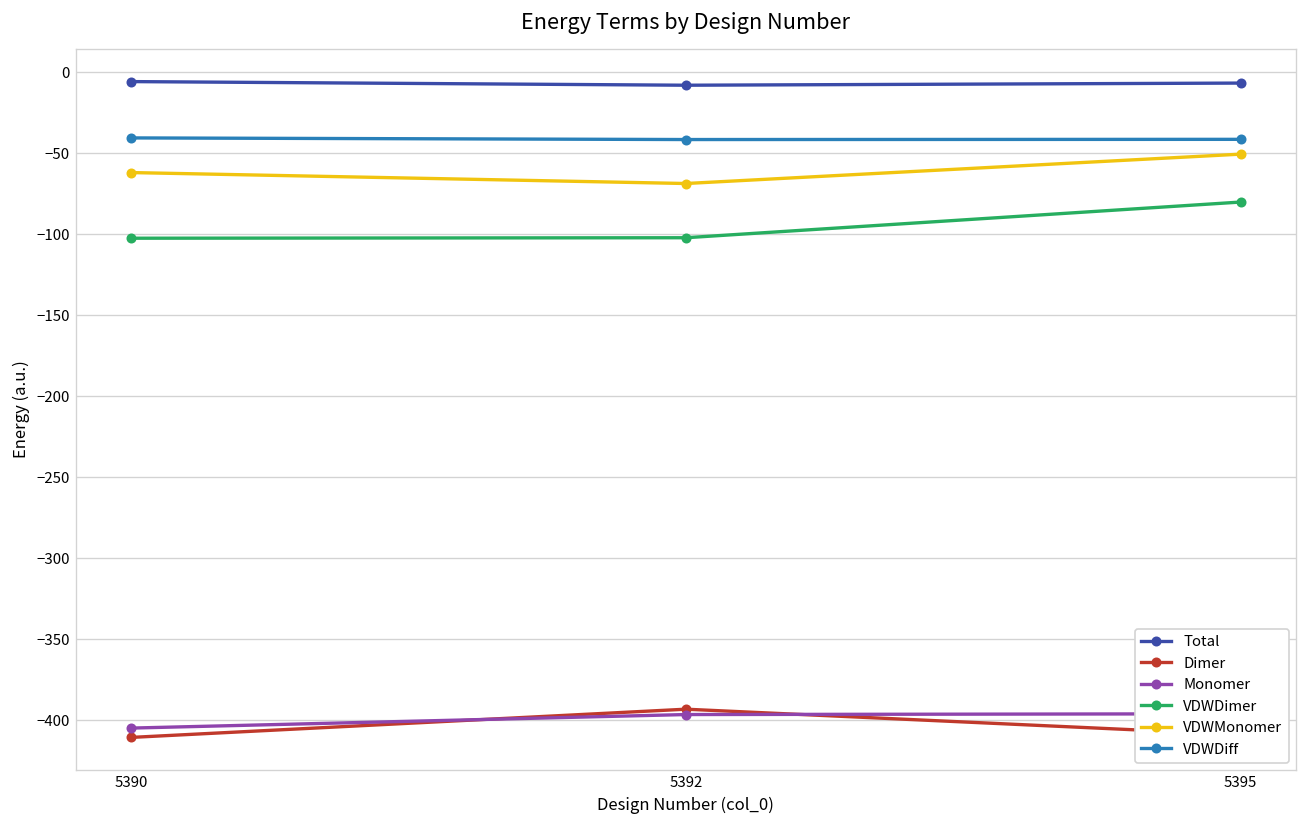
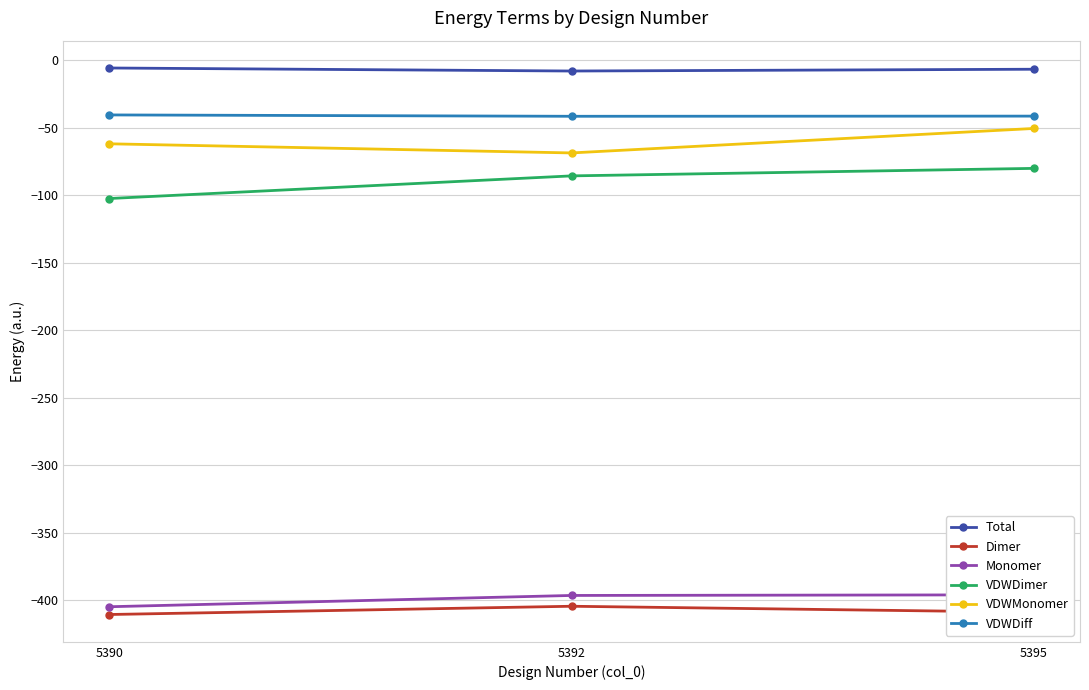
Dimer, 5392: -393 -> -405
VDWDimer, 5392: -102 -> -86
